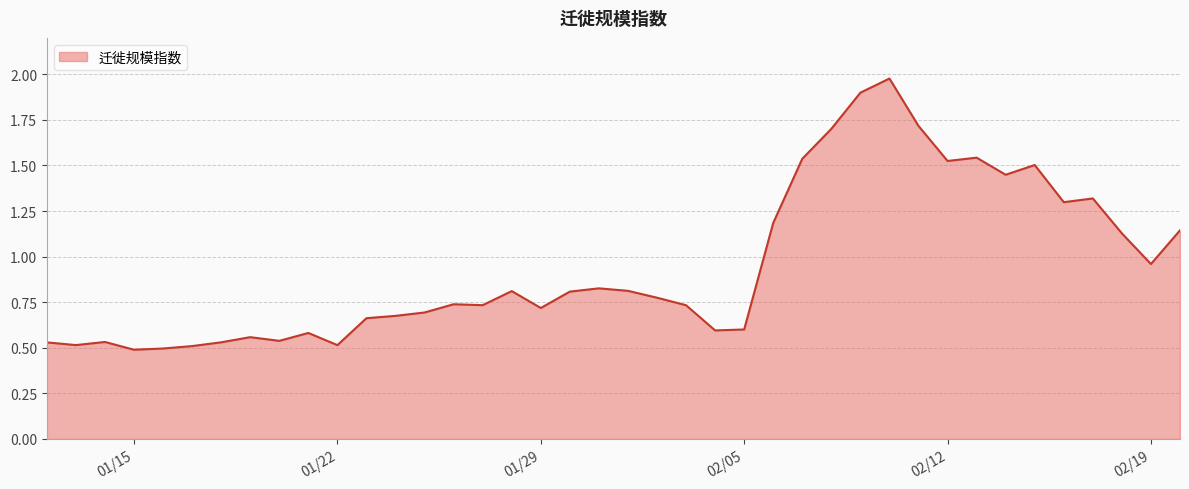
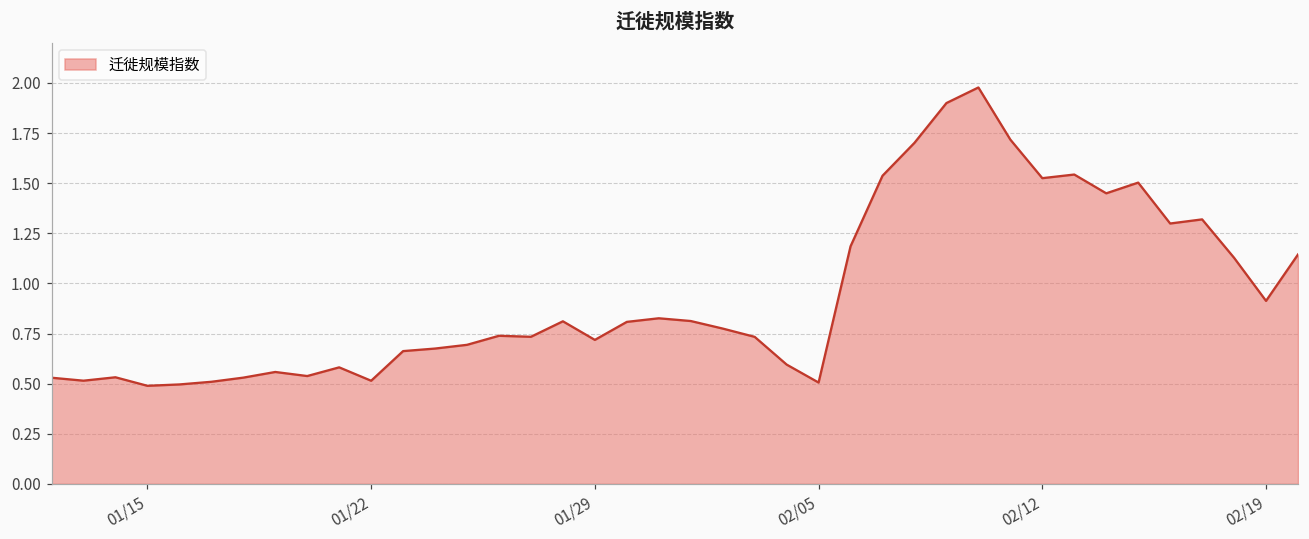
02/05: 0.60 -> 0.51
02/19: 0.96 -> 0.91
